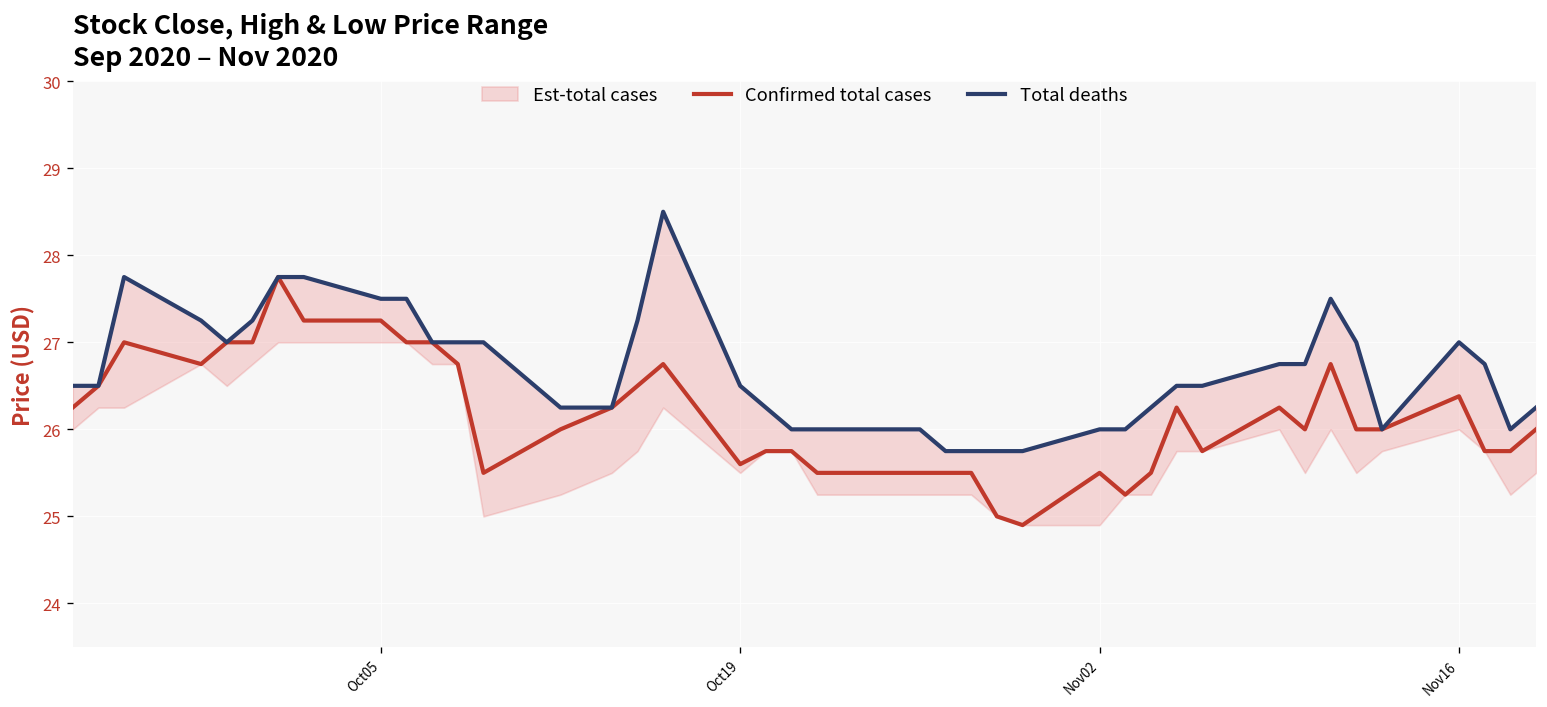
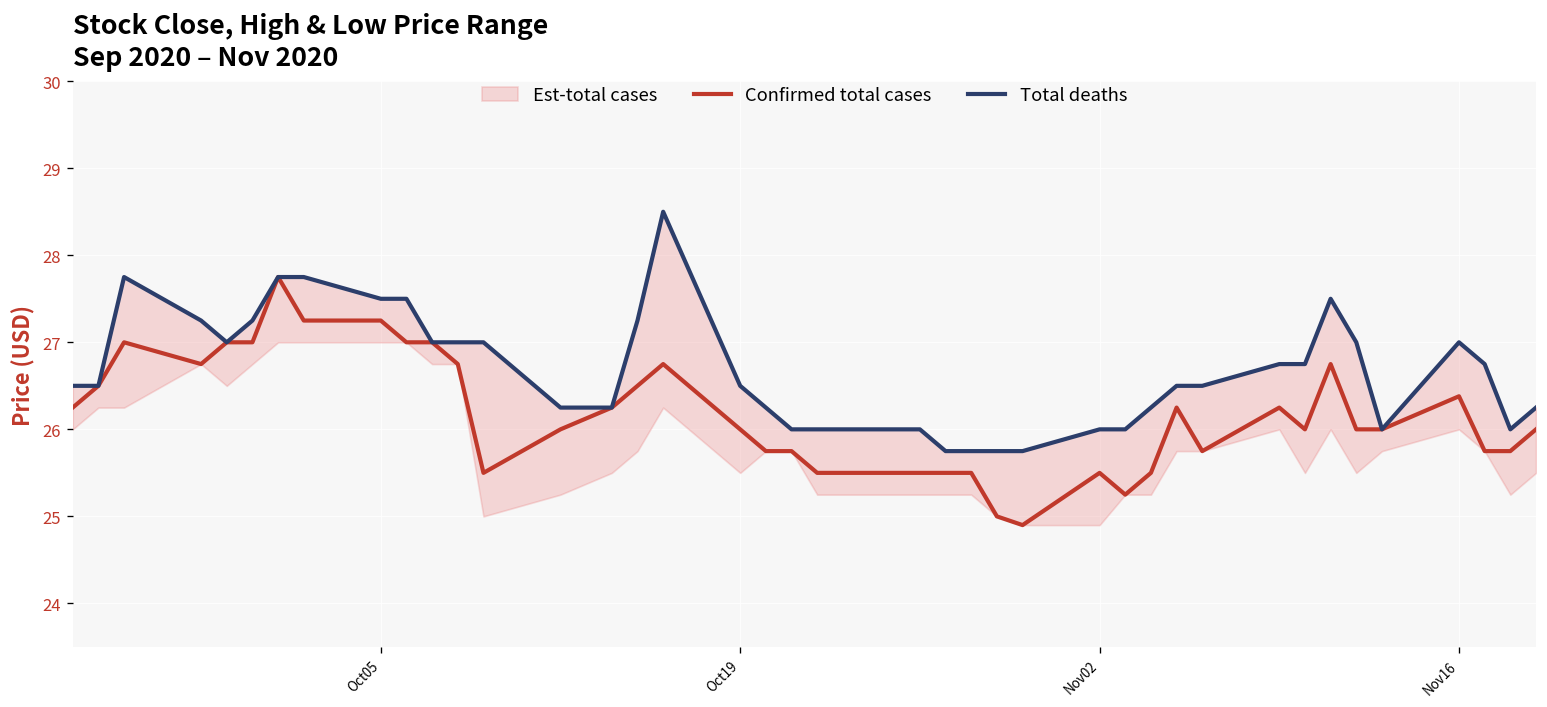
Confirmed total cases, Oct19: 25.6 -> 26.0
